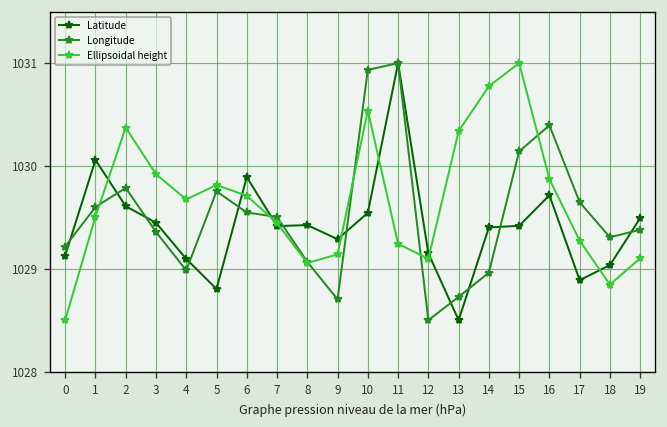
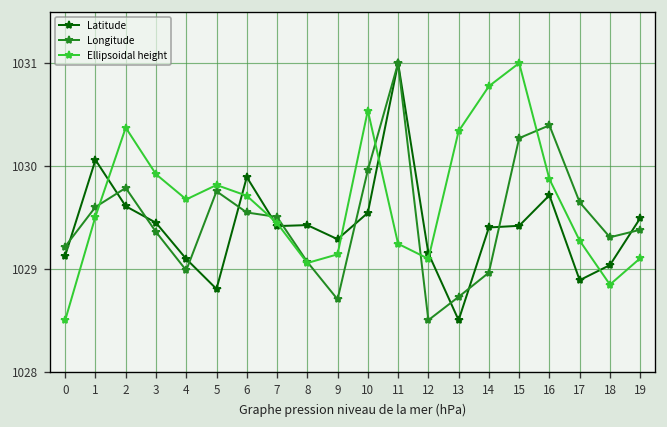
Longitude, 10: 1030.9 -> 1030.0
Longitude, 15: 1030.1 -> 1030.3
